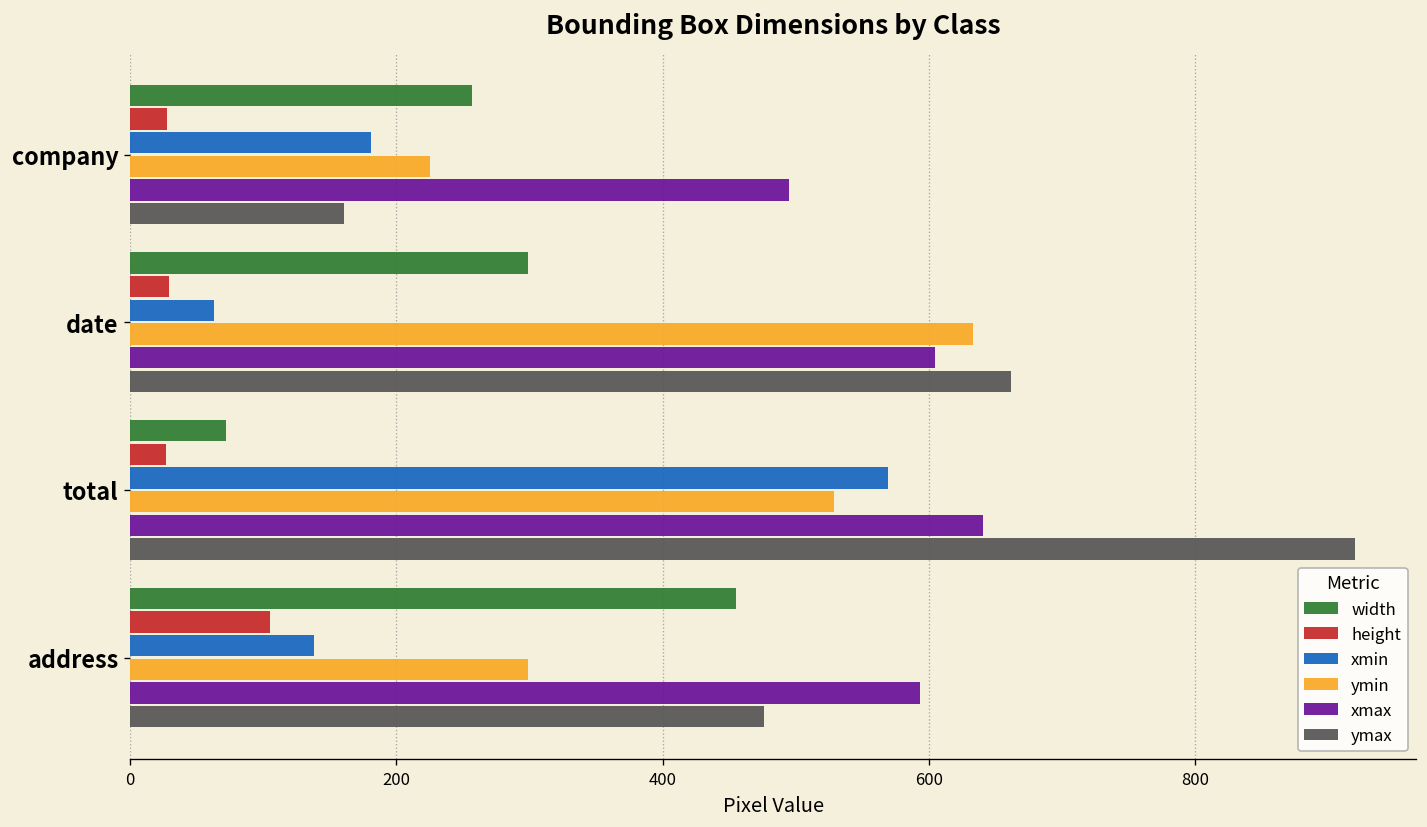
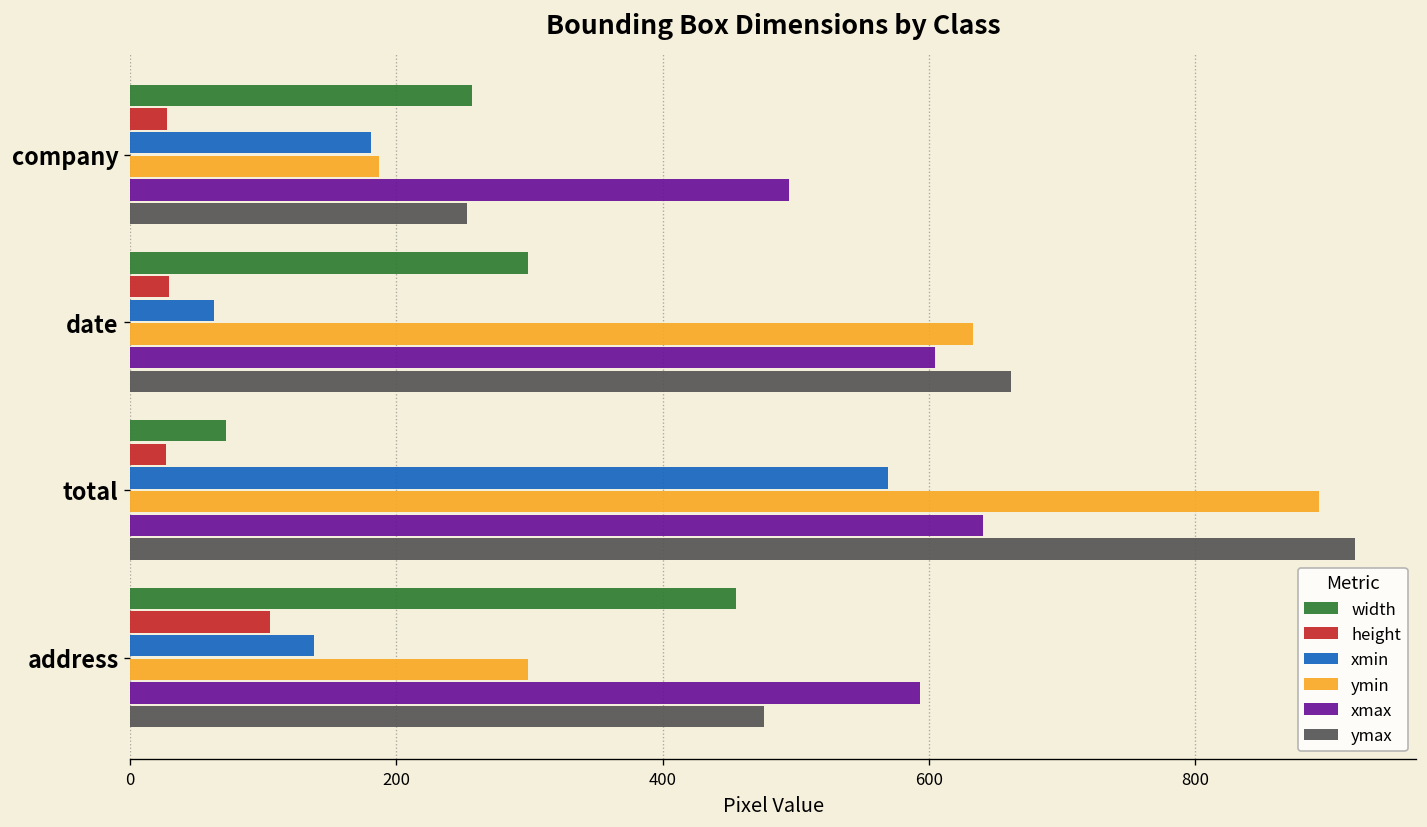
ymin, company: 225 -> 187
ymax, company: 161 -> 253
ymin, total: 529 -> 893
